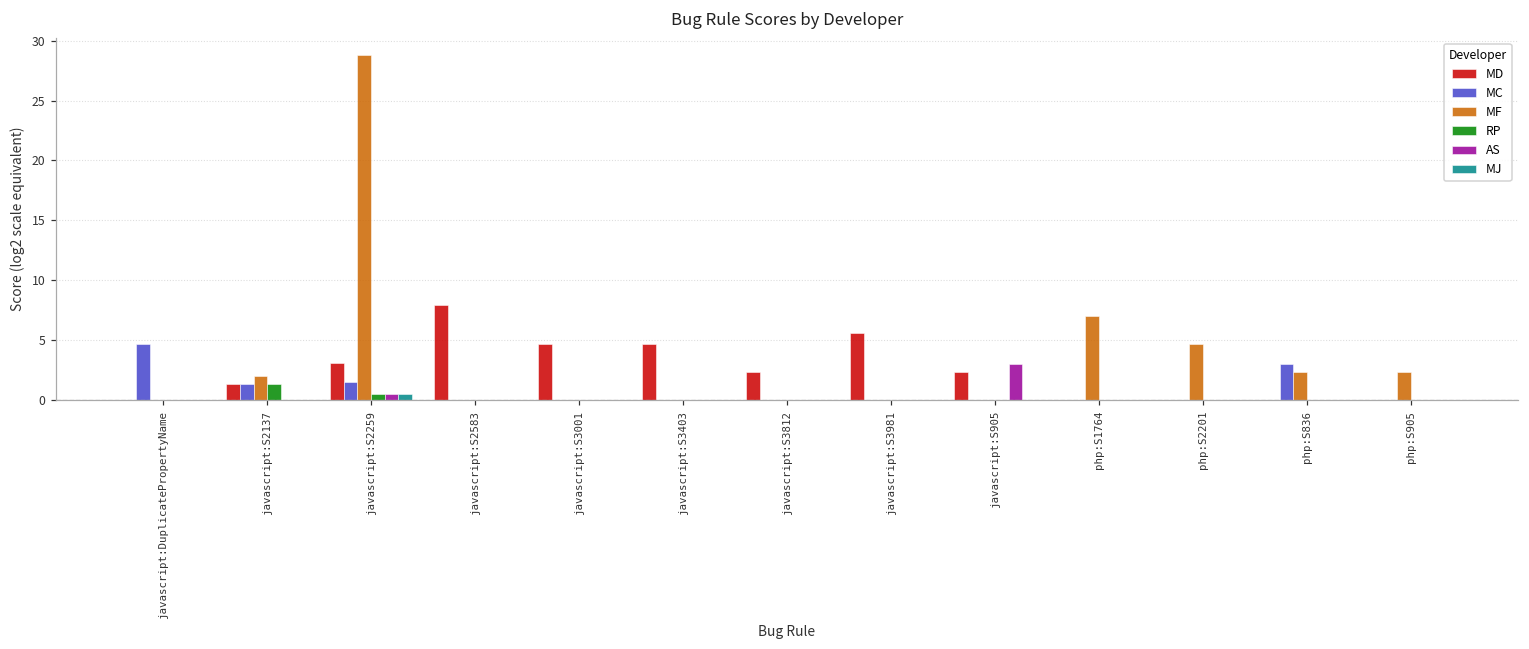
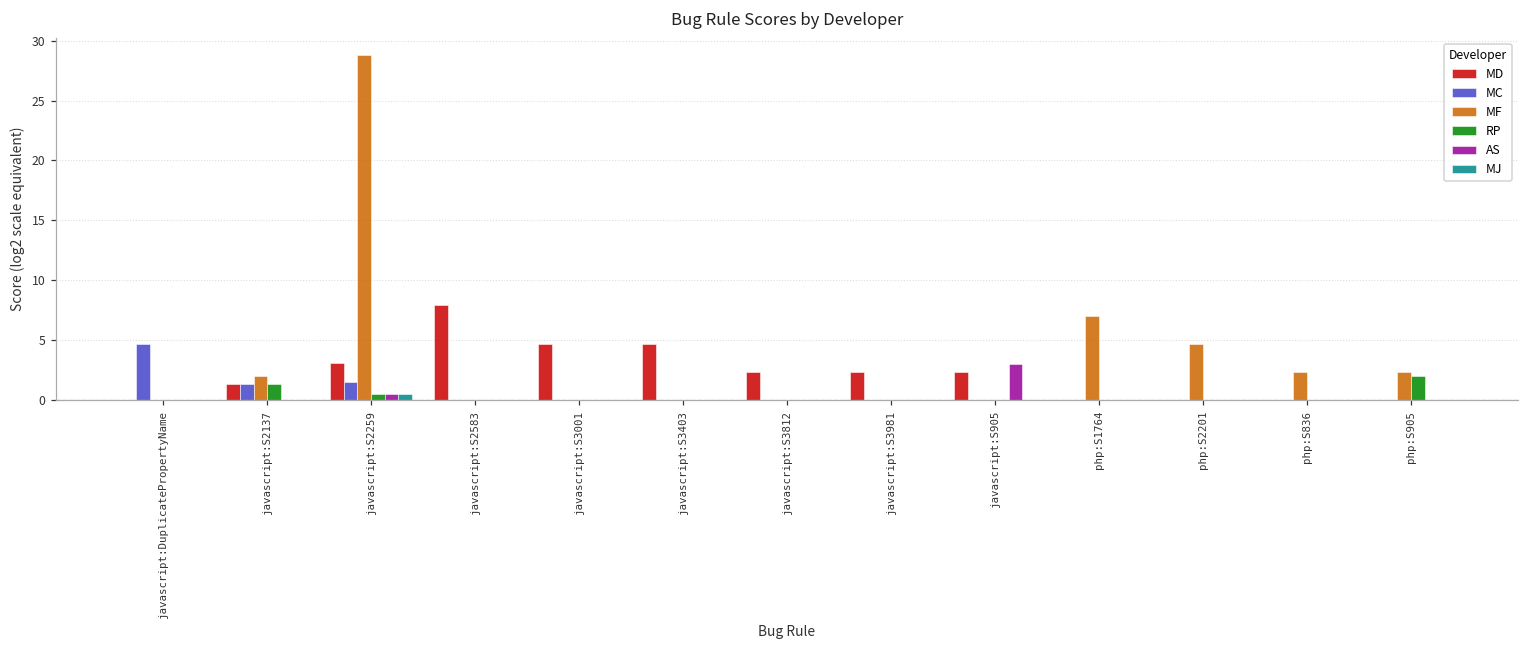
MD, javascript:S3981: 5.6 -> 2.3
MC, php:S836: 3 -> 0
RP, php:S905: 0 -> 2
